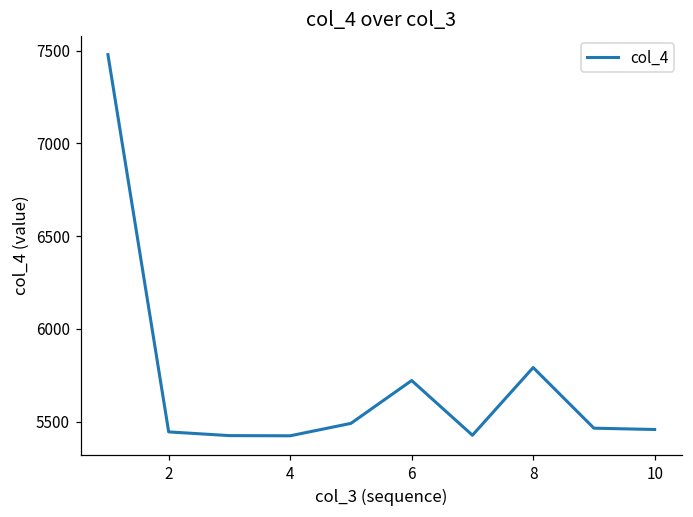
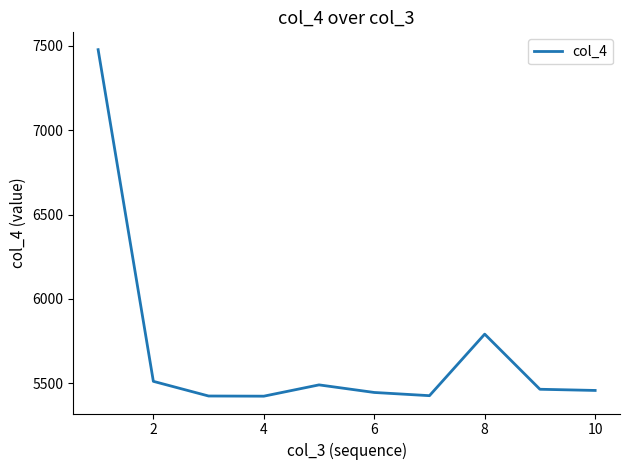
2: 5440 -> 5510
6: 5720 -> 5450
